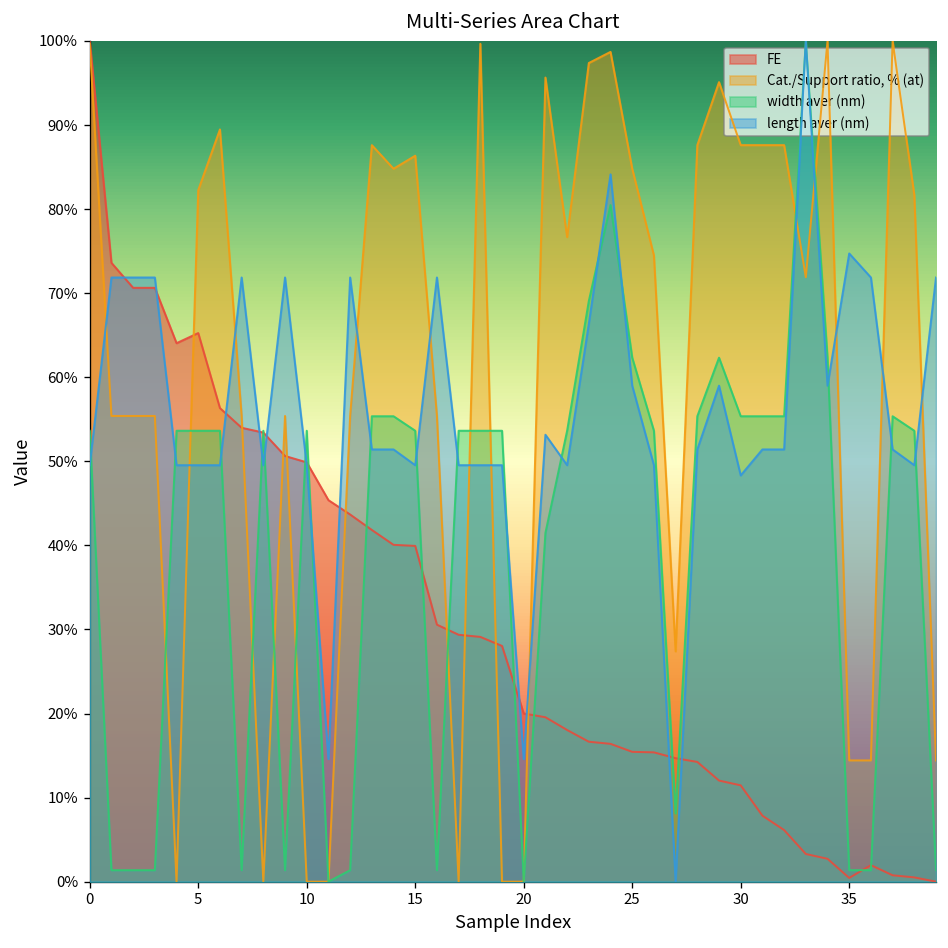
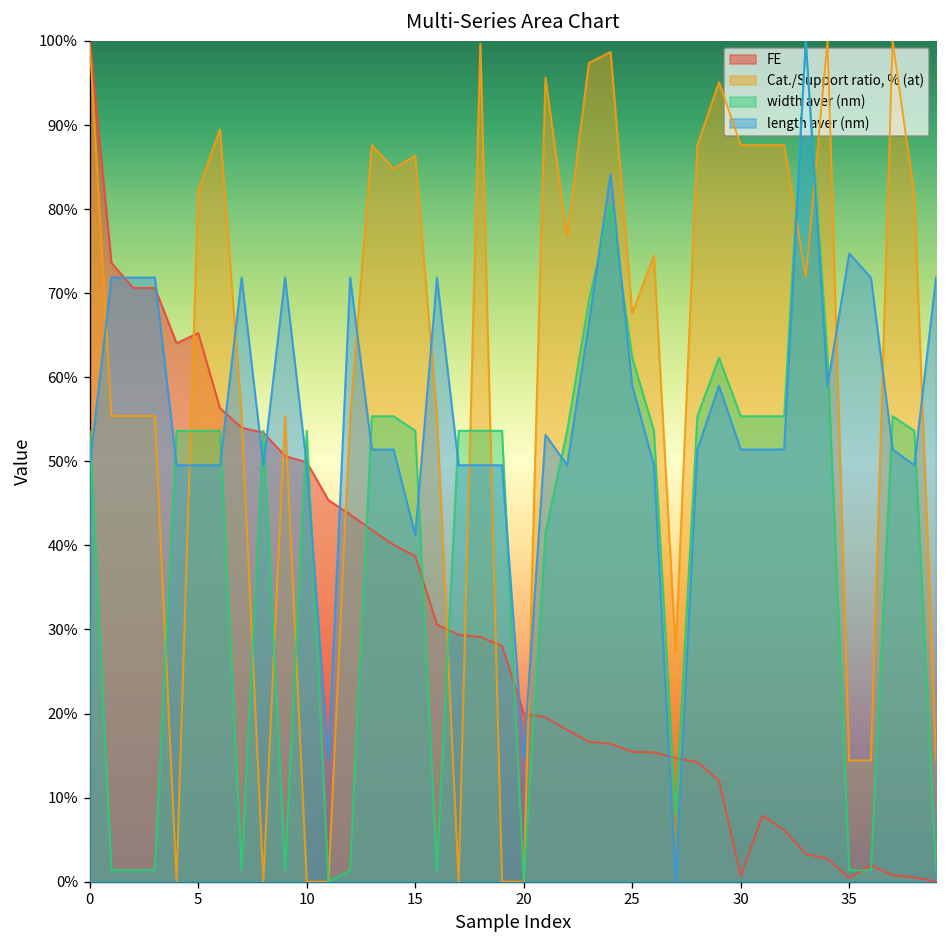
FE, 15: 40% -> 39%
length aver (nm), 15: 50% -> 41%
Cat./Support ratio, % (at), 25: 85% -> 68%
FE, 30: 11% -> 1%
length aver (nm), 30: 48% -> 51%
